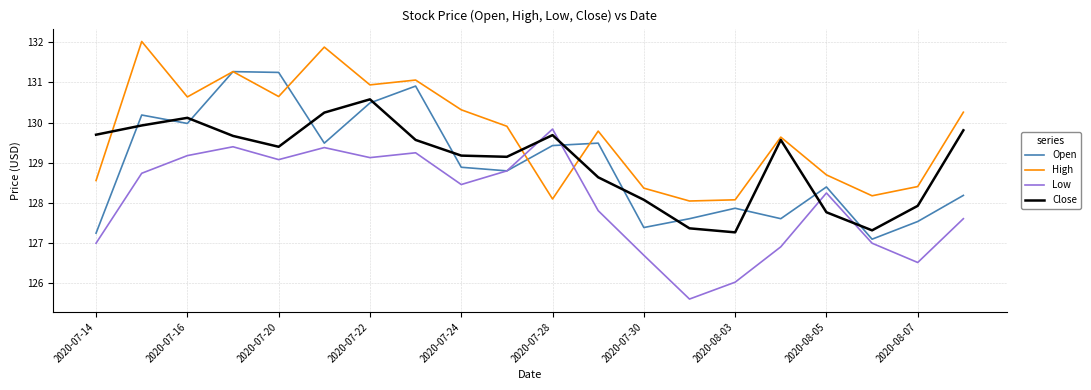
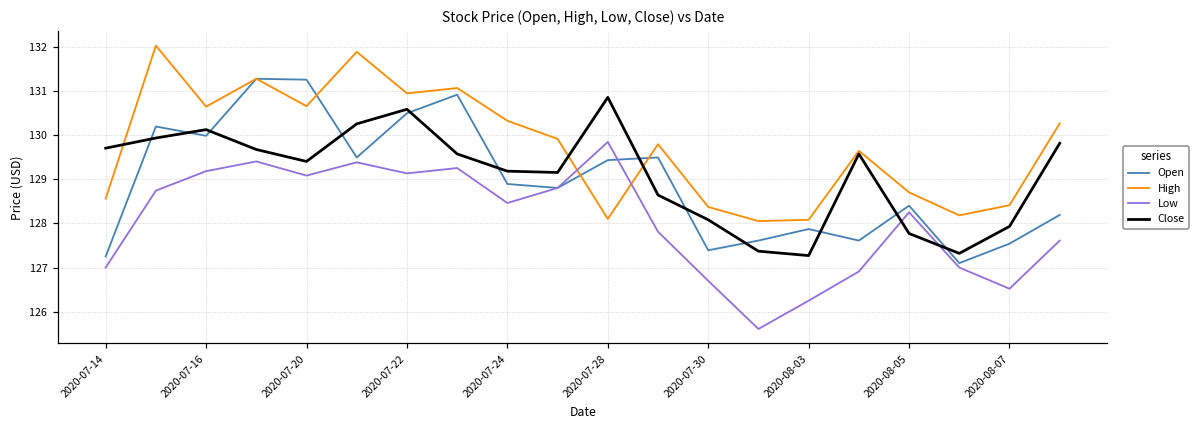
Close, 2020-07-28: 129.7 -> 130.9
Low, 2020-08-03: 126.0 -> 126.3
